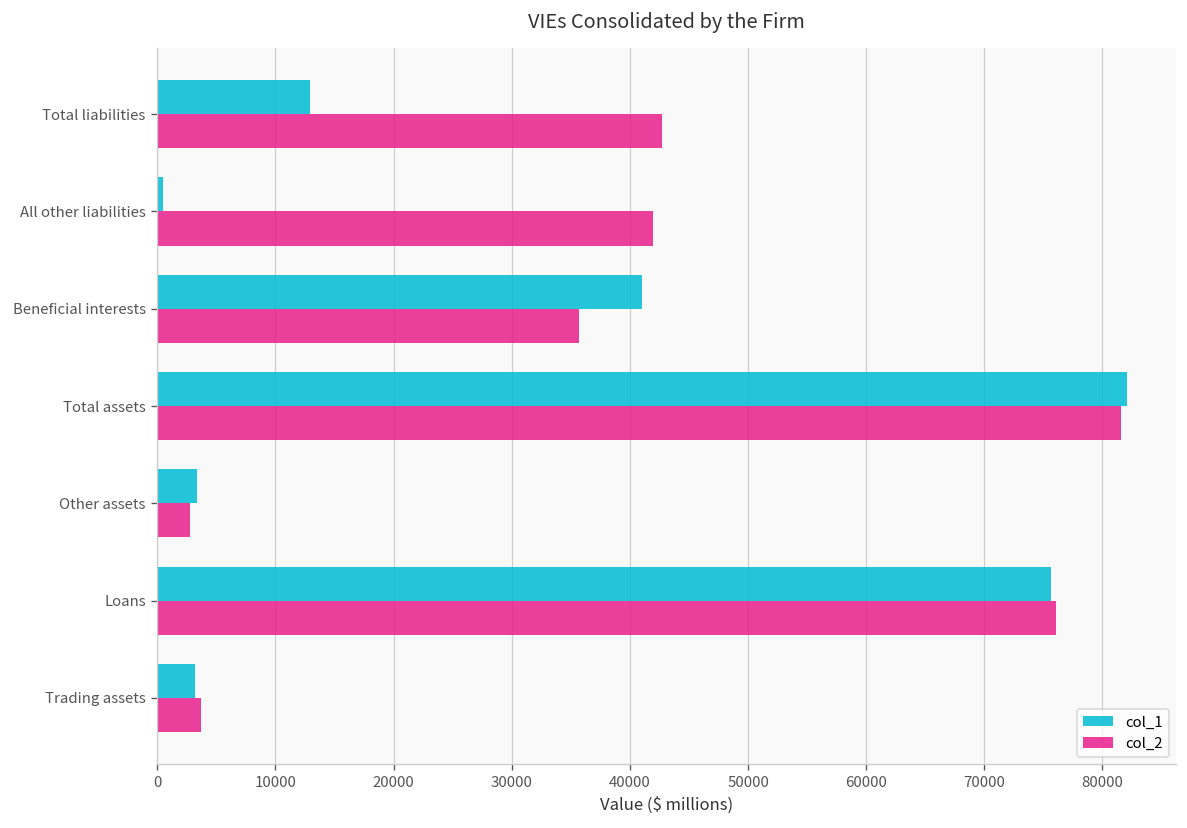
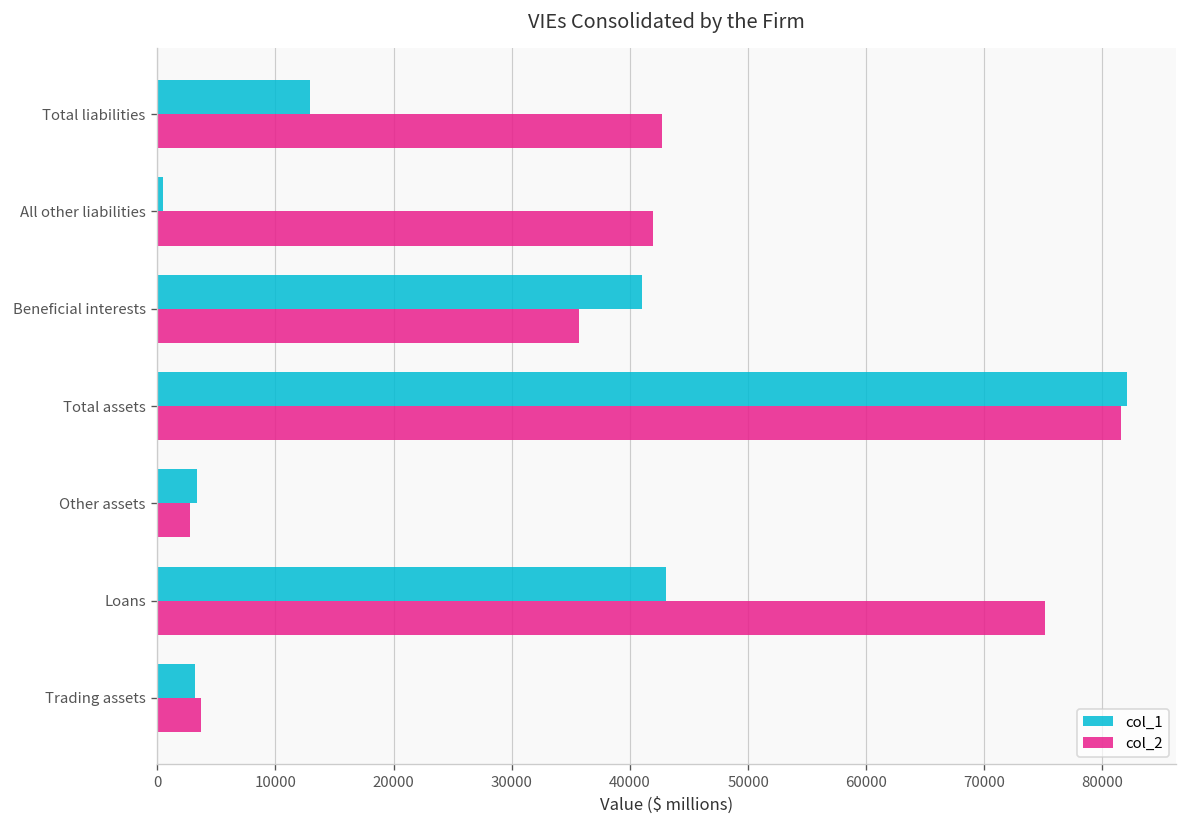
col_1, Loans: 76000 -> 43000
col_2, Loans: 76000 -> 75000
